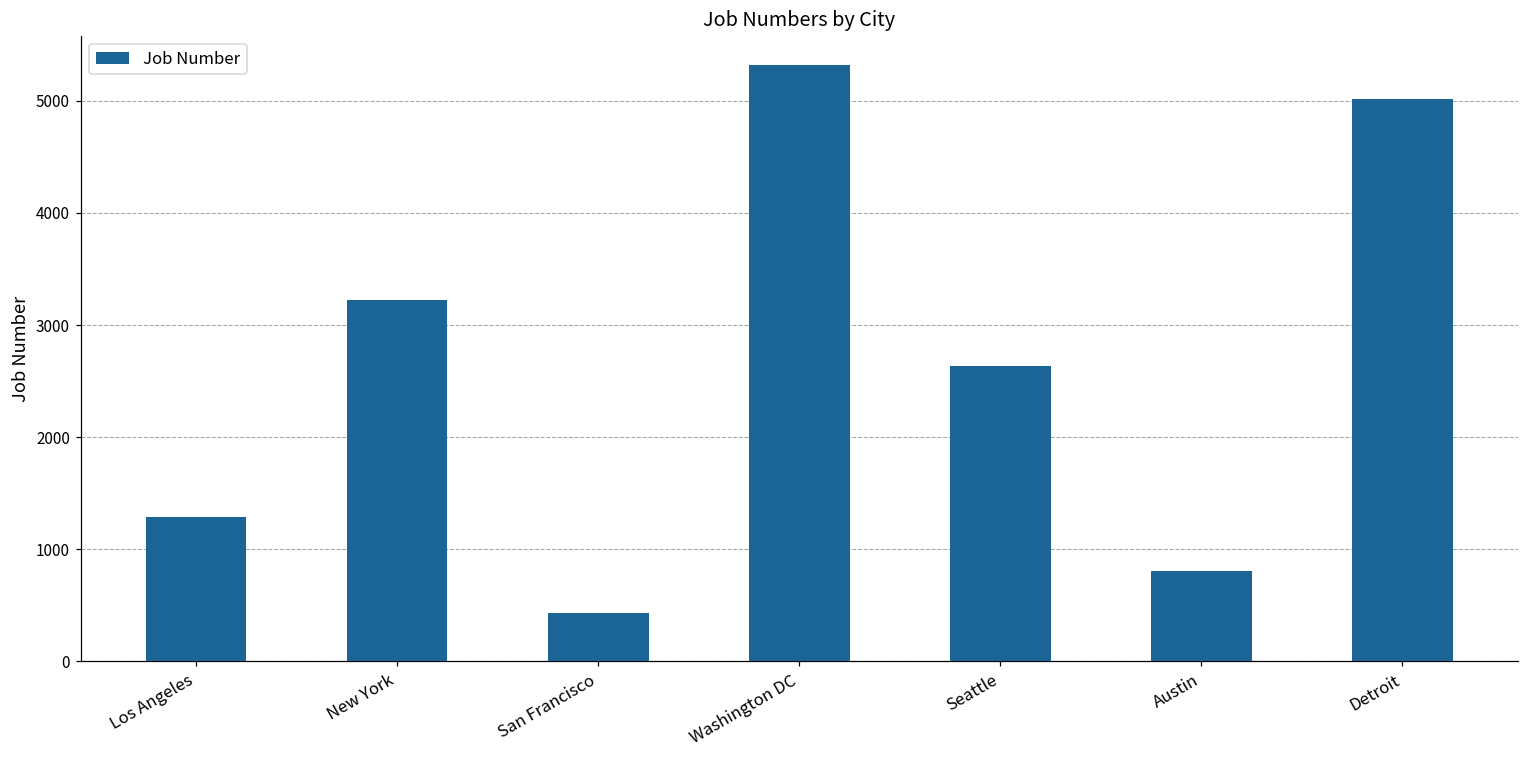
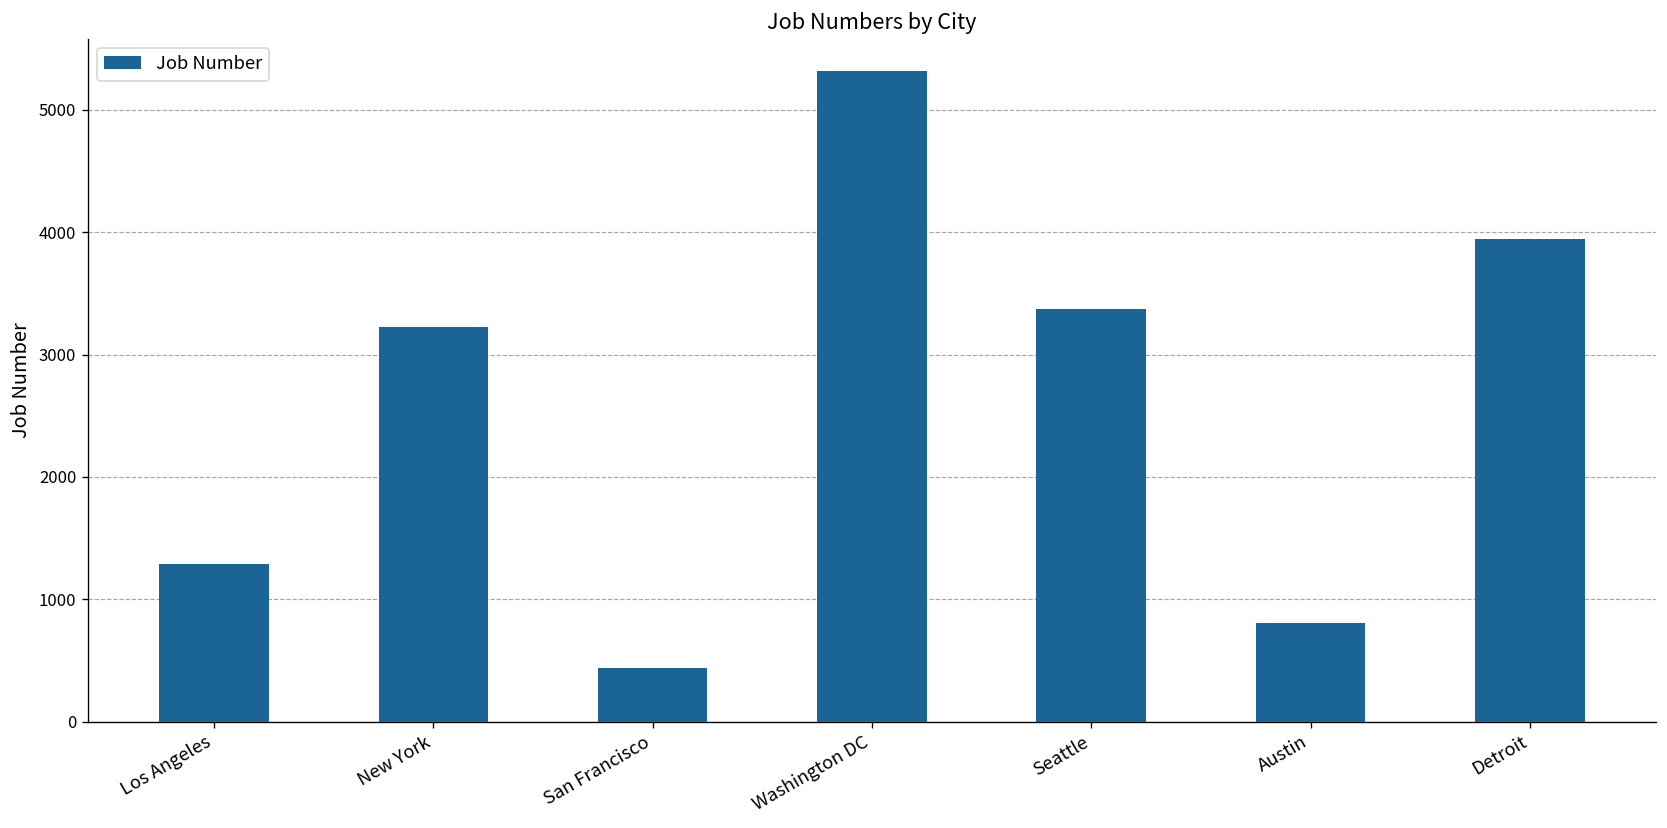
Seattle: 2630 -> 3380
Detroit: 5020 -> 3950
